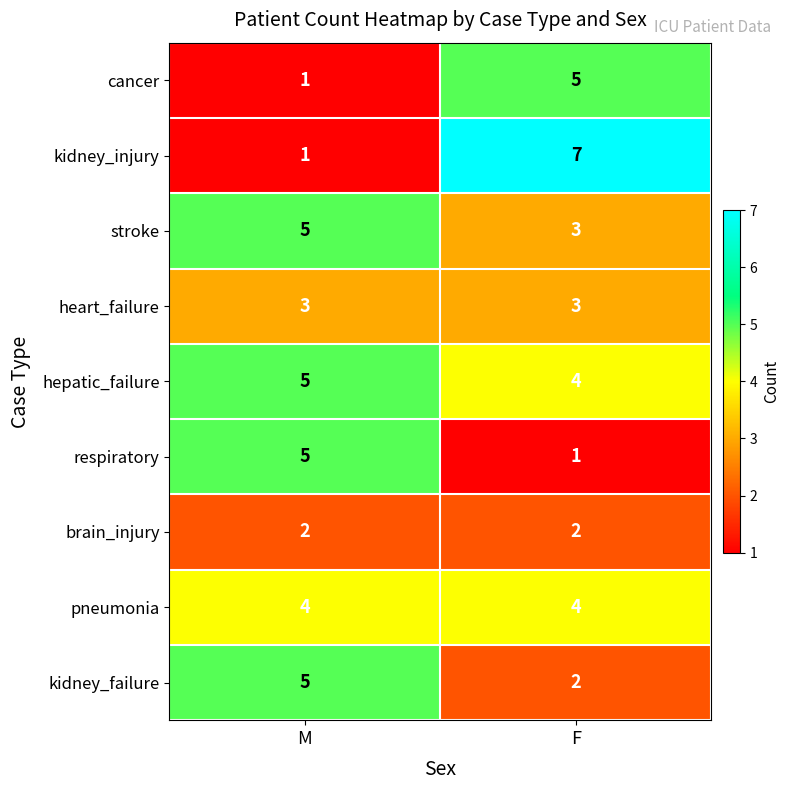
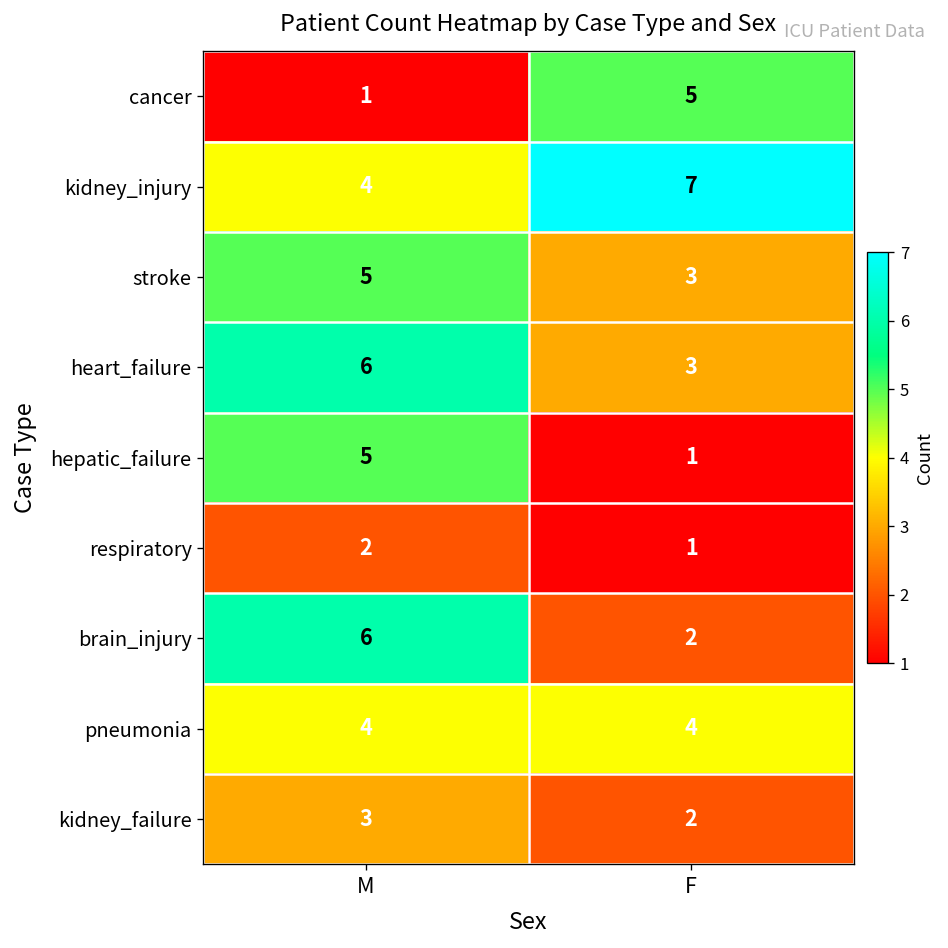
kidney_injury, M: 1 -> 4
heart_failure, M: 3 -> 6
hepatic_failure, F: 4 -> 1
respiratory, M: 5 -> 2
brain_injury, M: 2 -> 6
kidney_failure, M: 5 -> 3
